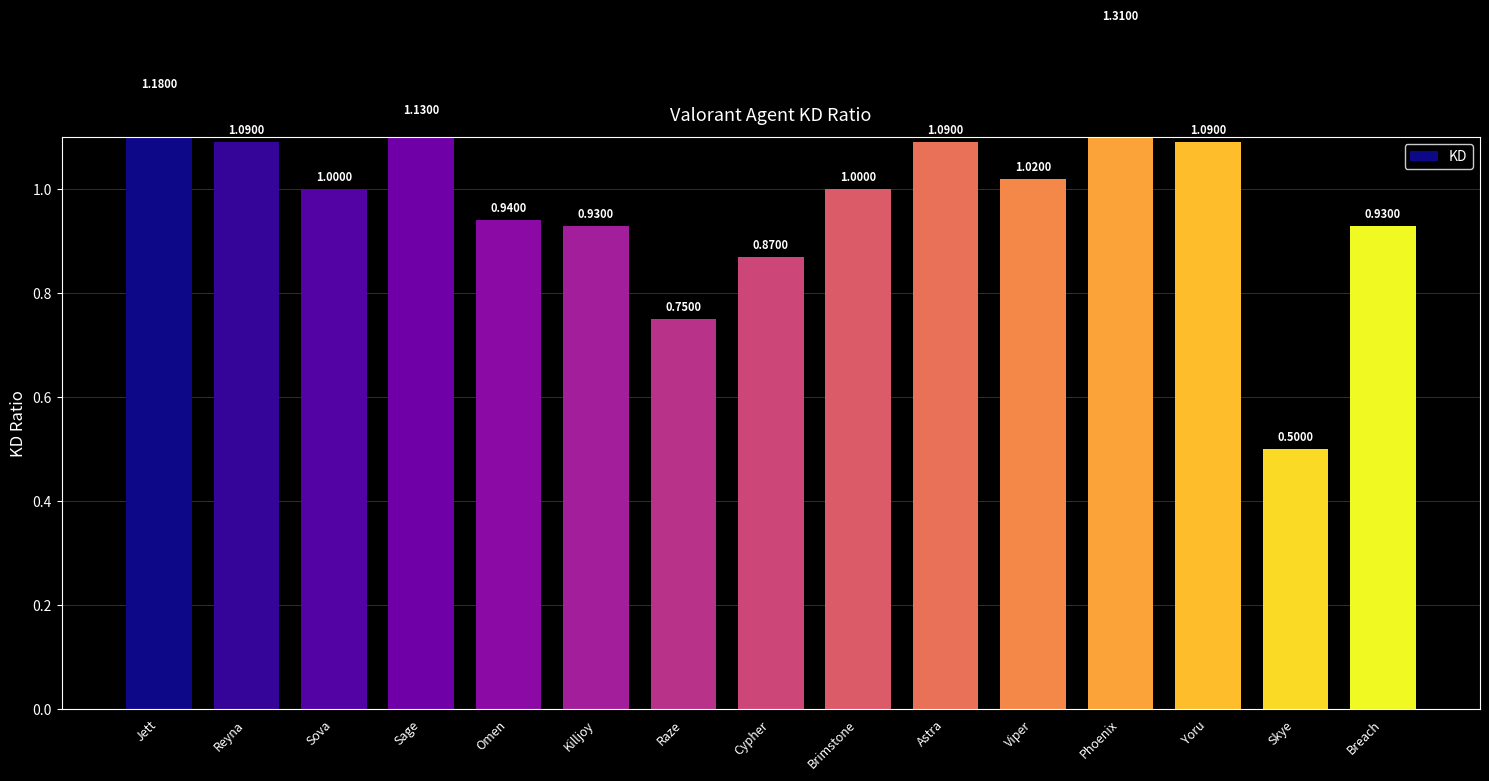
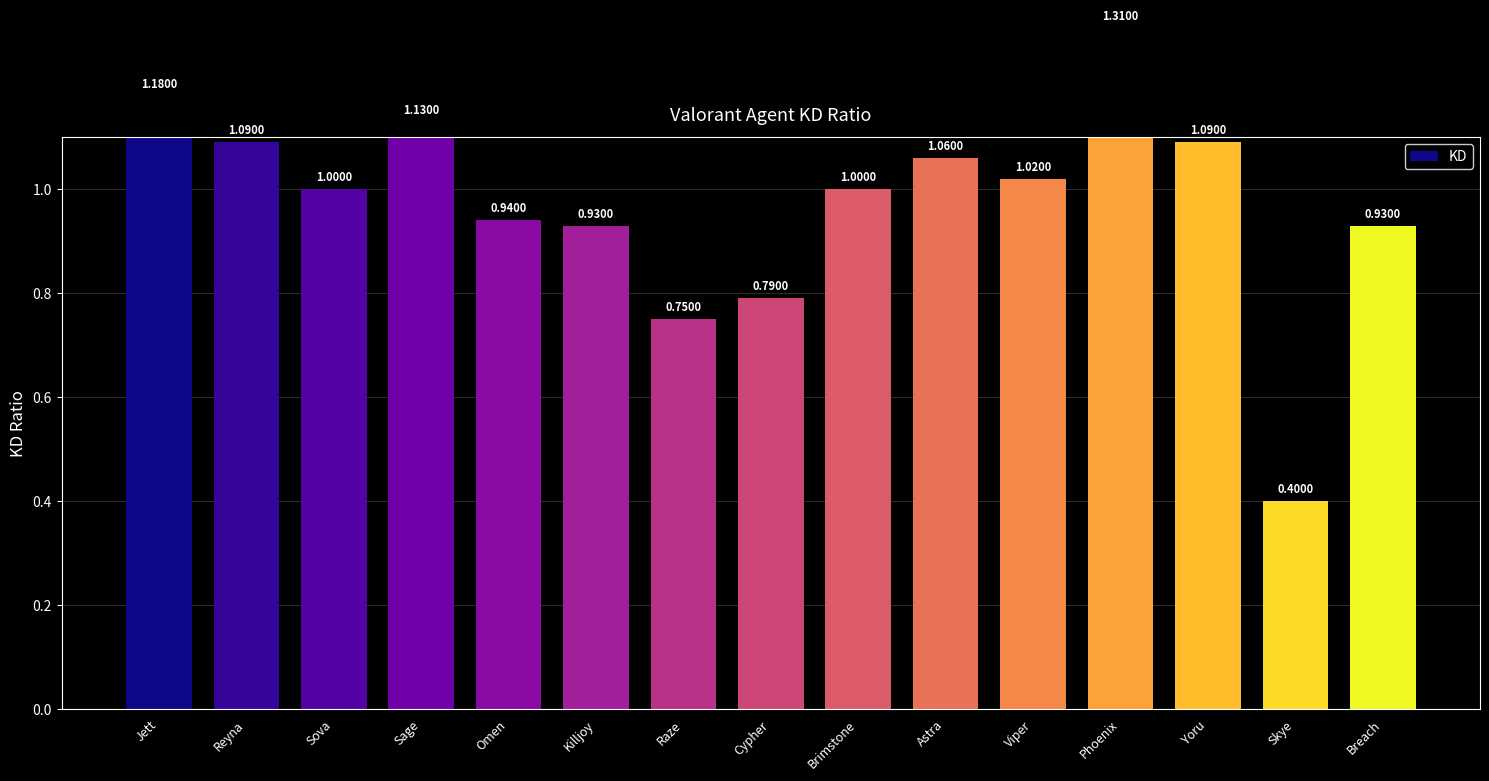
Cypher: 0.8700 -> 0.7900
Astra: 1.0900 -> 1.0600
Skye: 0.5000 -> 0.4000
